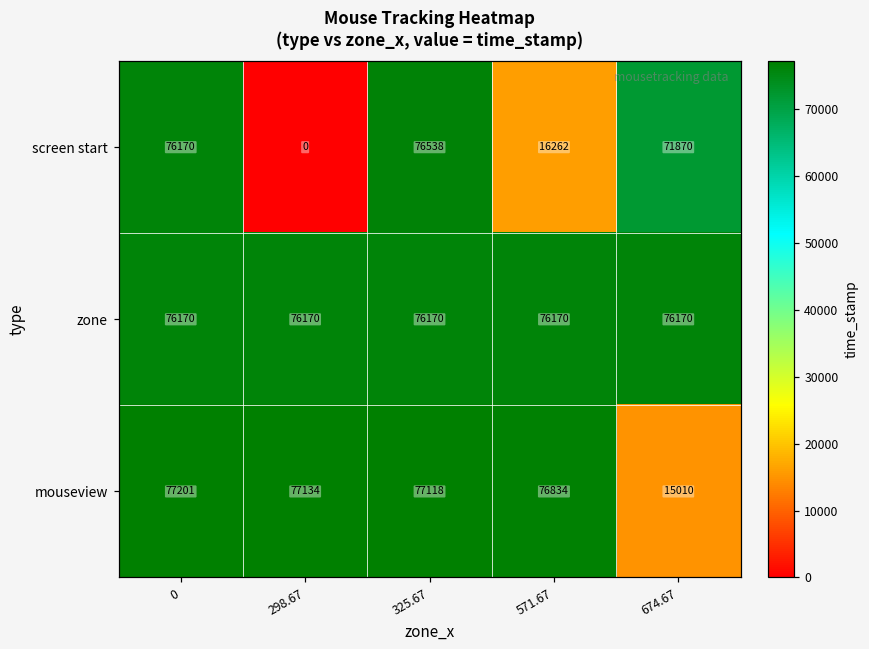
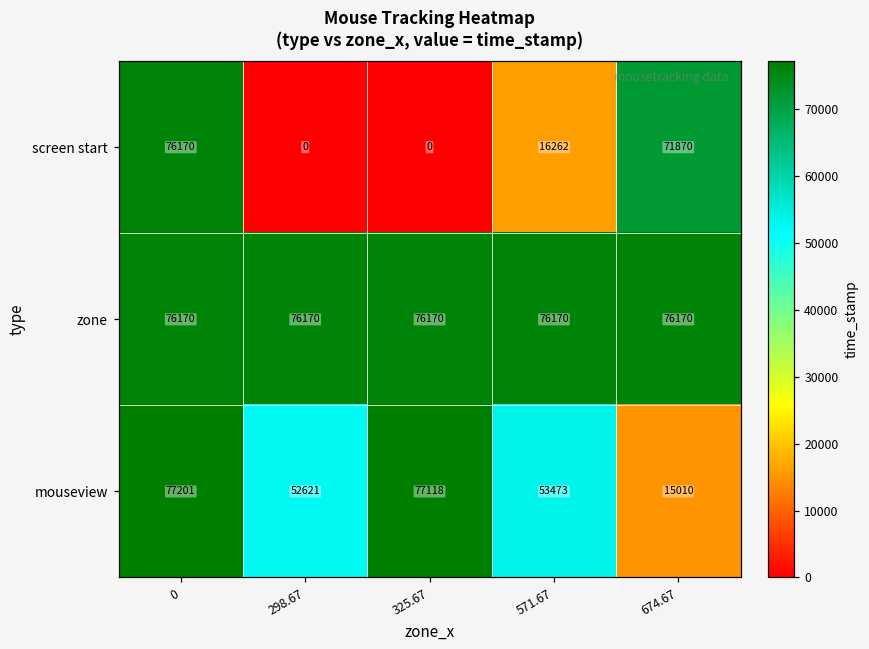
screen start, 325.67: 76538 -> 0
mouseview, 298.67: 77134 -> 52621
mouseview, 571.67: 76834 -> 53473
